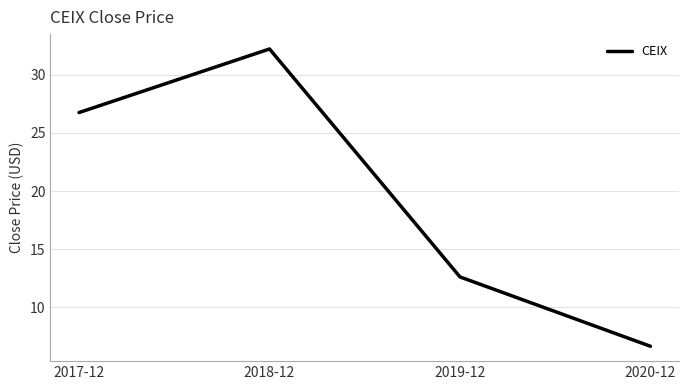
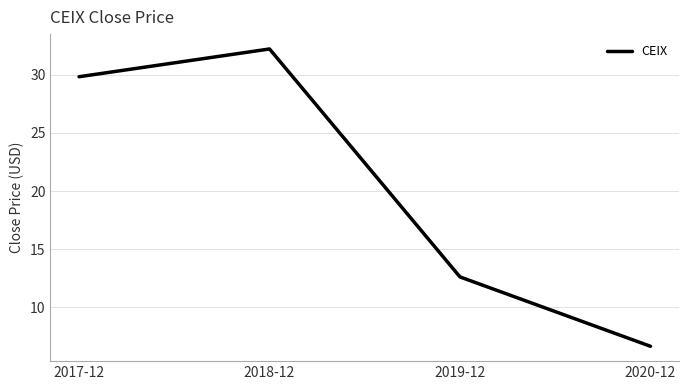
2017-12: 26.8 -> 29.8
